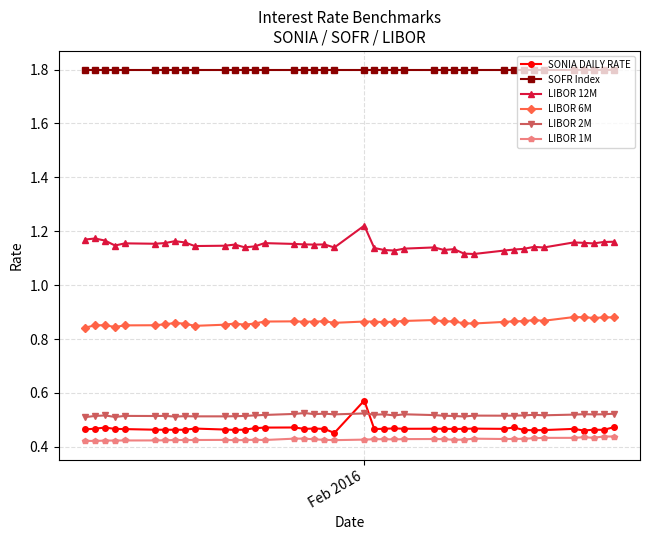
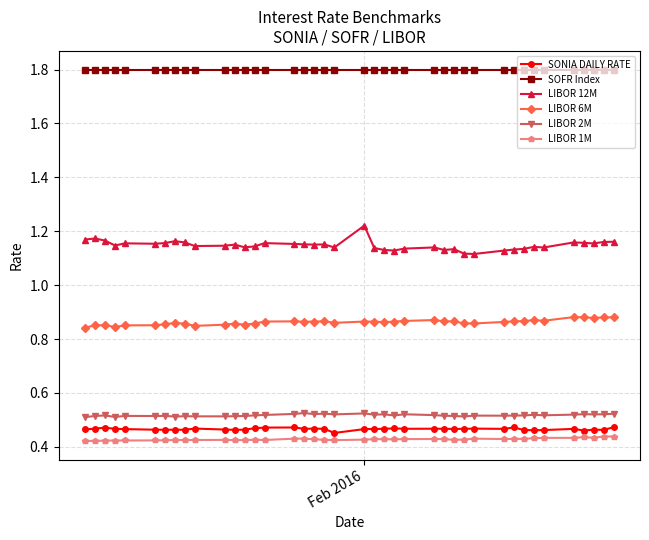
SONIA DAILY RATE, Feb 2016: 0.57 -> 0.47
